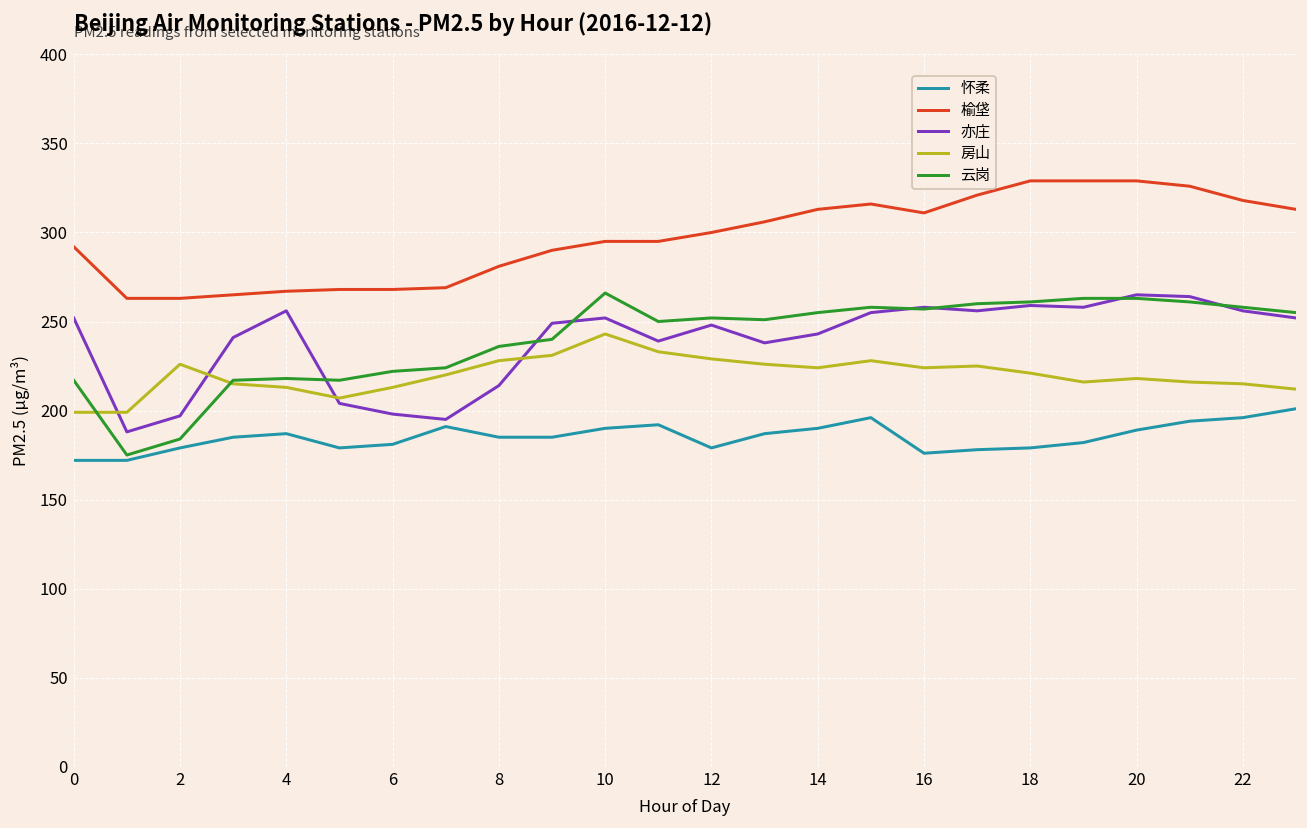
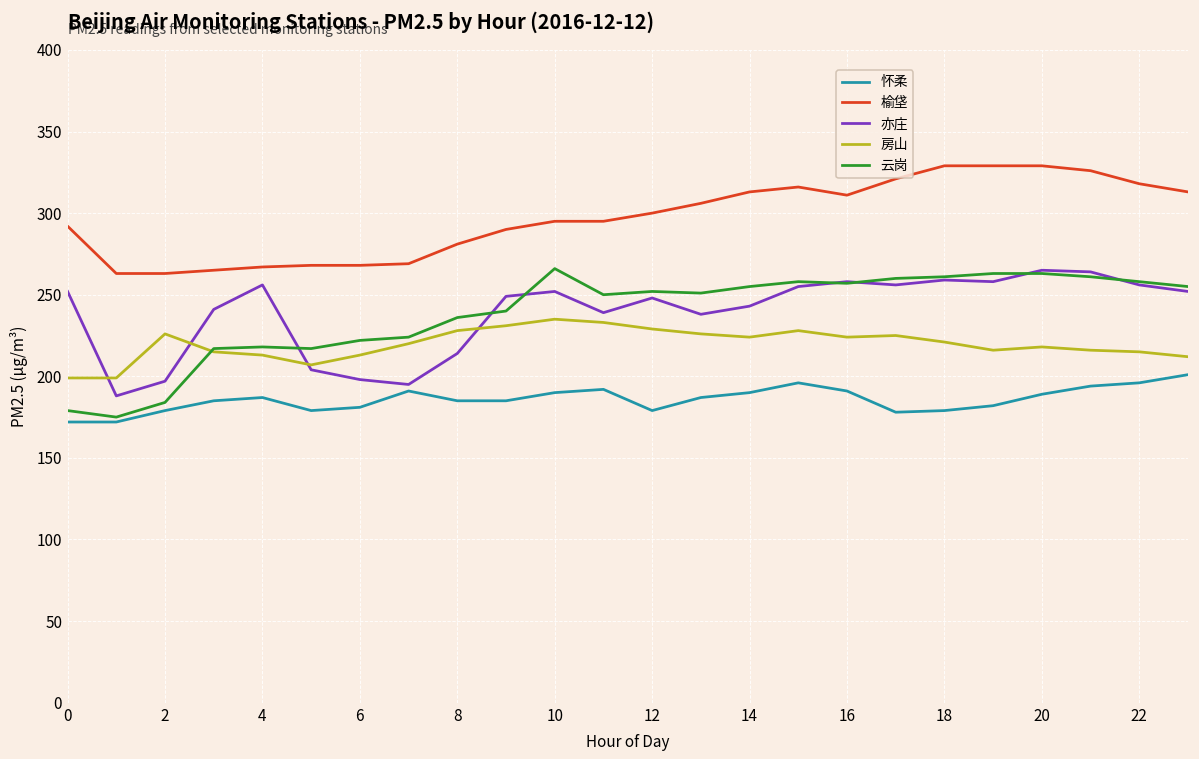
云岗, 0: 217 -> 179
房山, 10: 243 -> 235
怀柔, 16: 176 -> 191
